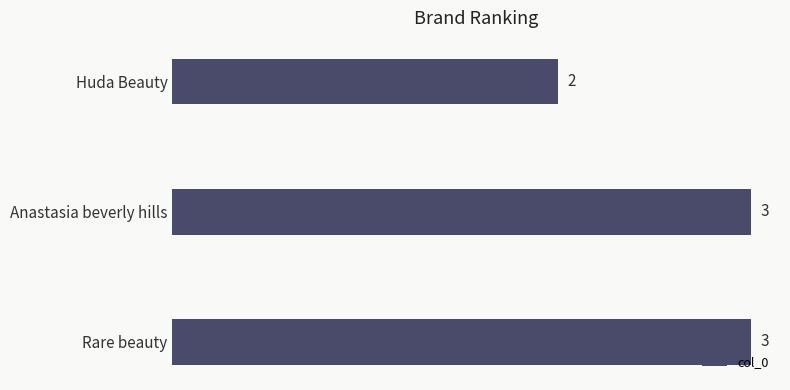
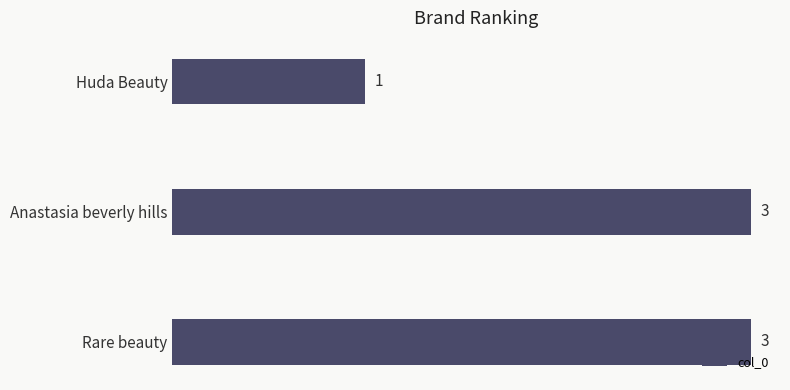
Huda Beauty: 2 -> 1
